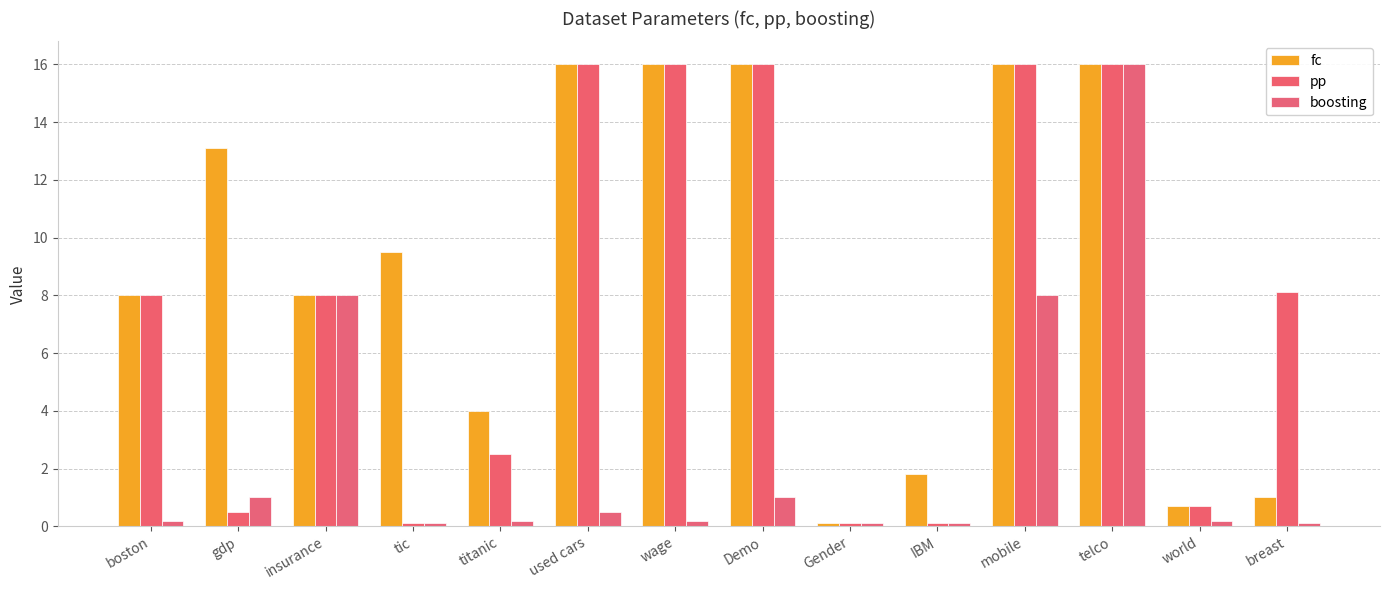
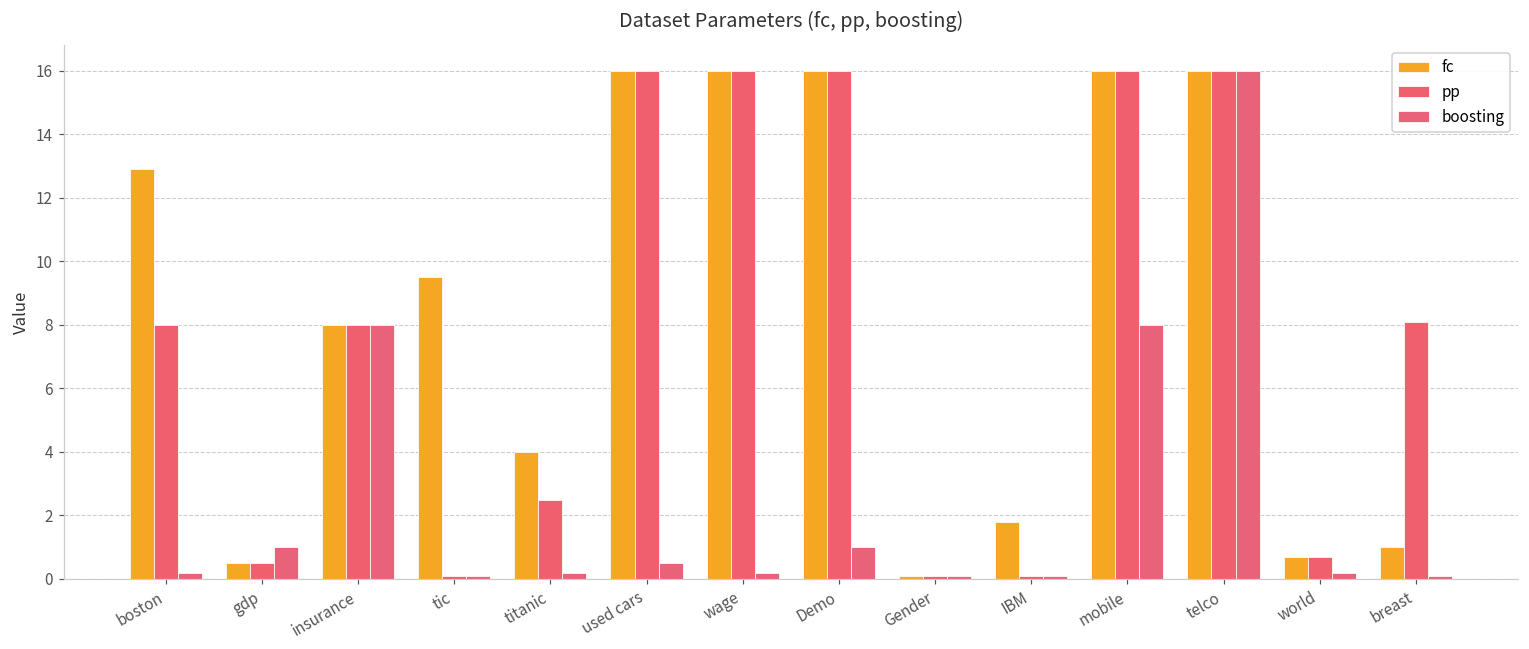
fc, boston: 8.0 -> 12.9
fc, gdp: 13.1 -> 0.5
